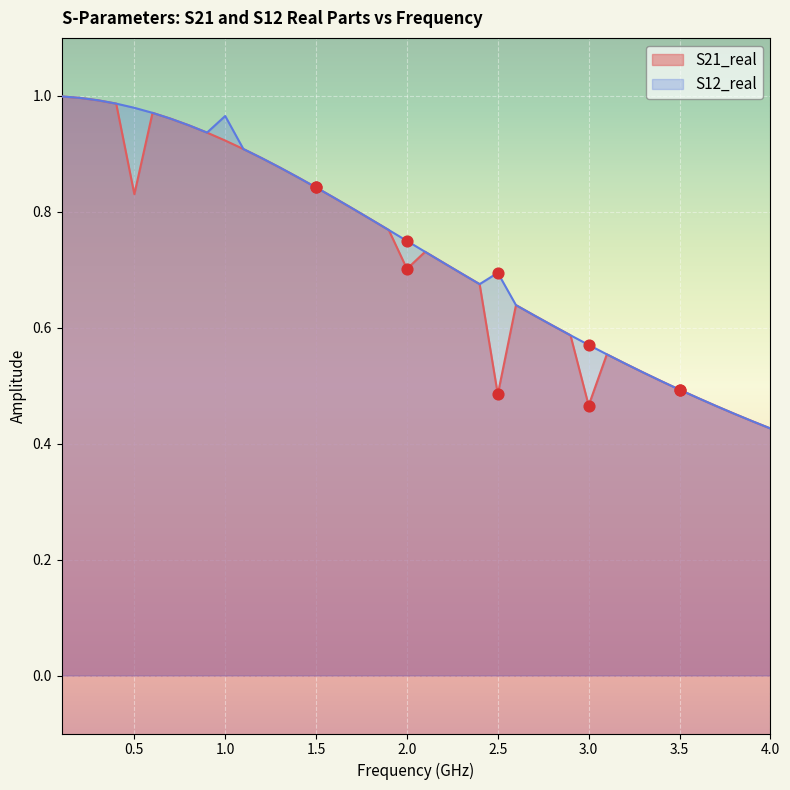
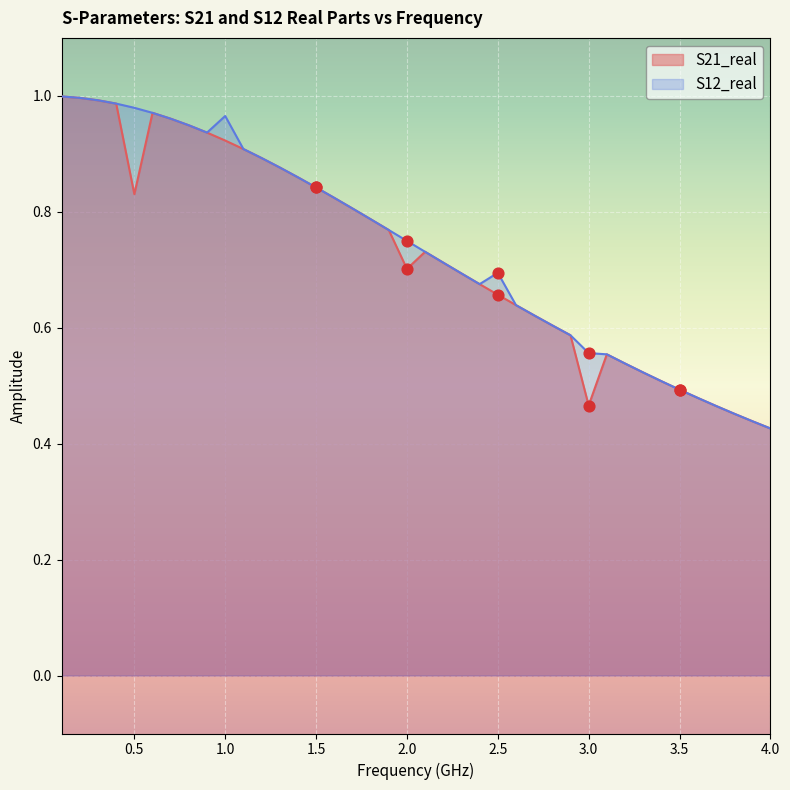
S21_real, 2.5: 0.48 -> 0.66
S12_real, 3.0: 0.57 -> 0.56
